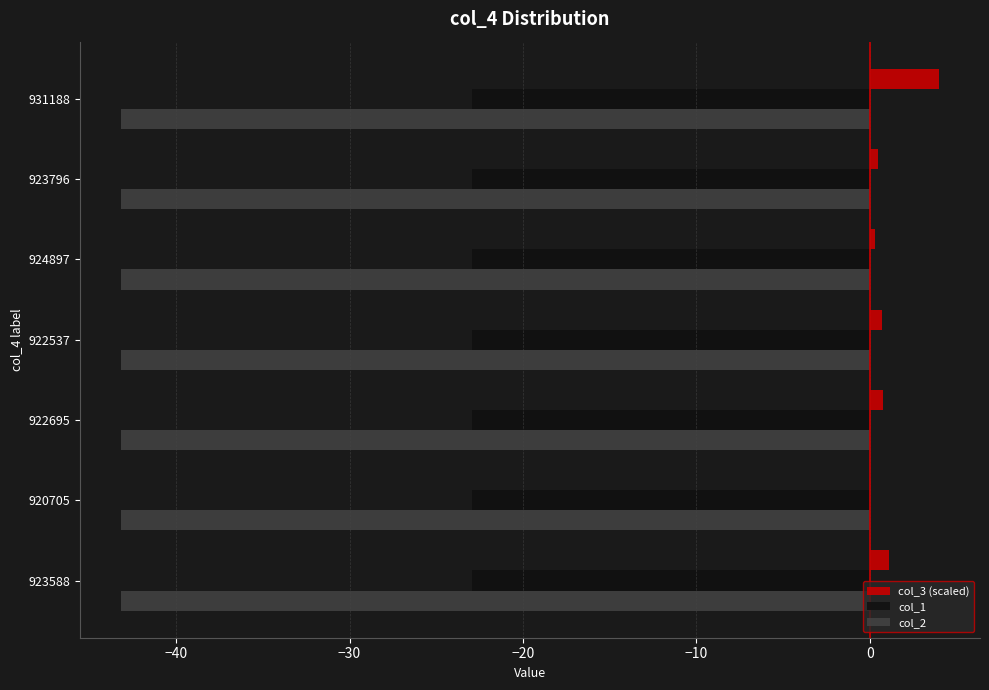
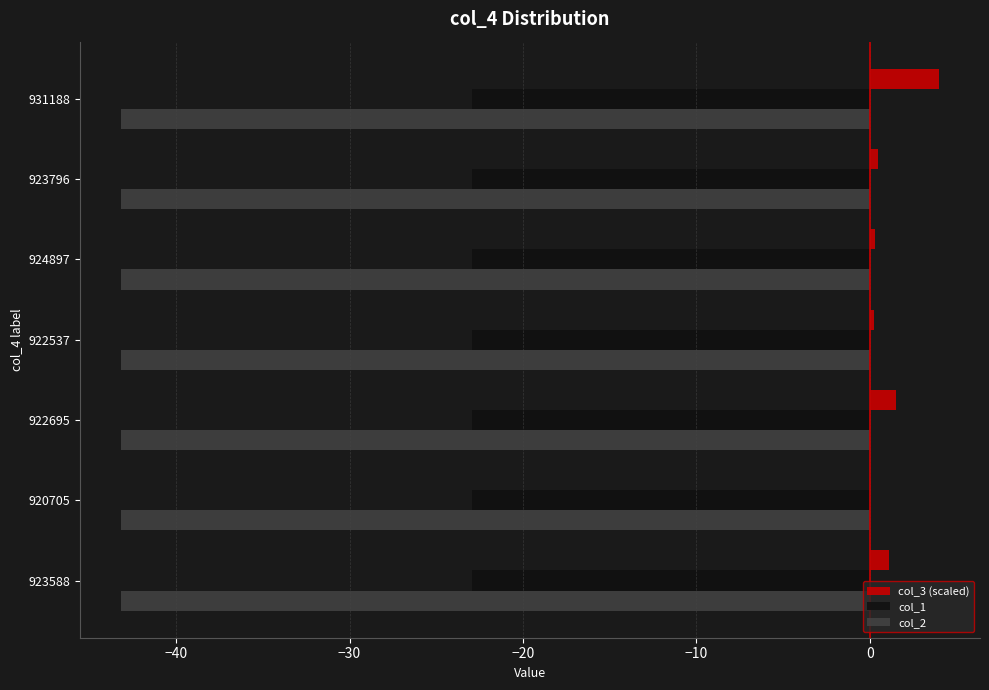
col_3 (scaled), 922537: 0.7 -> 0.2
col_3 (scaled), 922695: 0.8 -> 1.5
